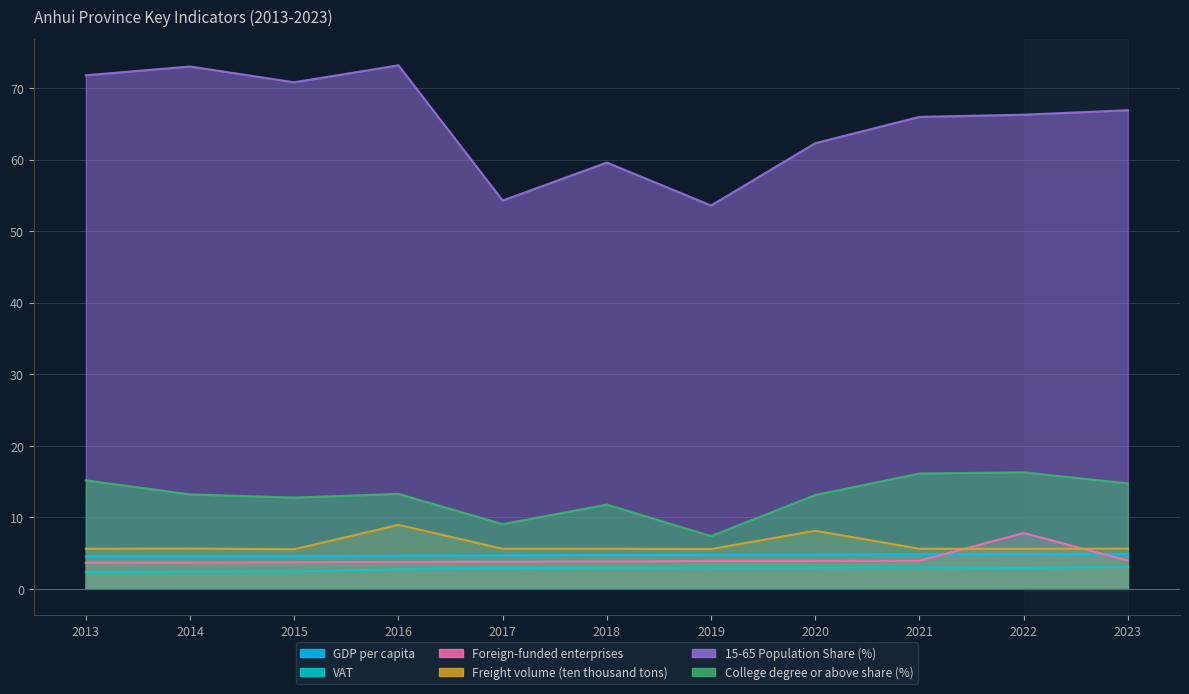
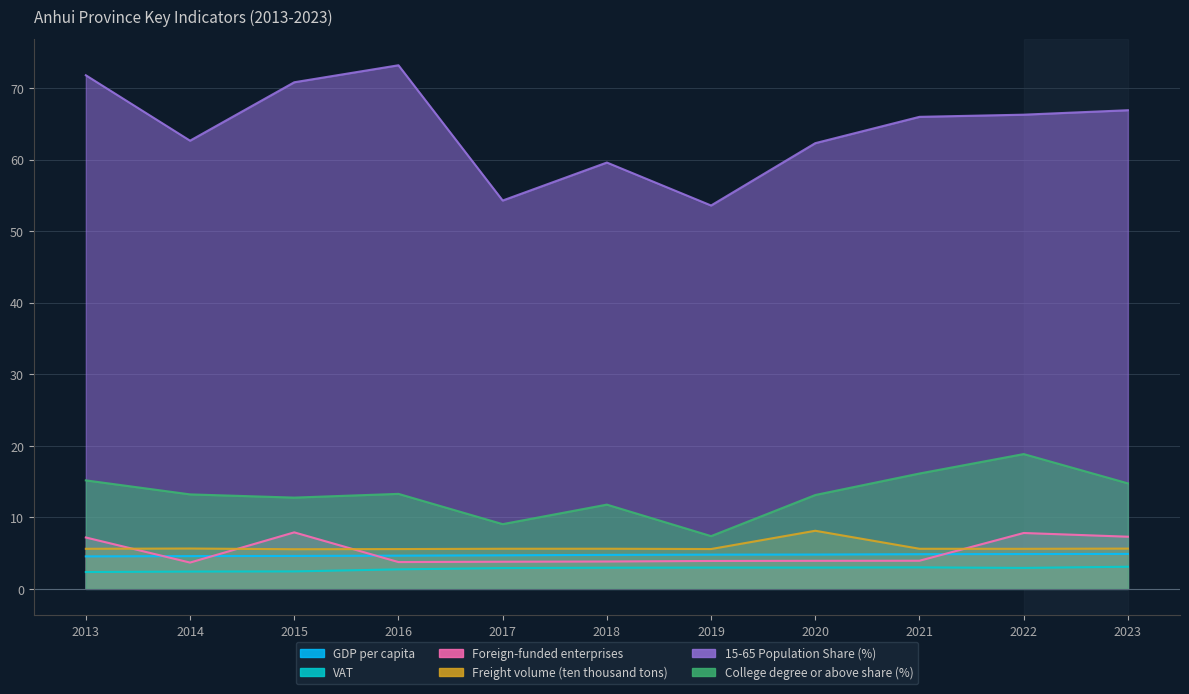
Foreign-funded enterprises, 2013: 4 -> 7
15-65 Population Share (%), 2014: 73 -> 63
Foreign-funded enterprises, 2015: 4 -> 8
Freight volume (ten thousand tons), 2016: 9 -> 6
College degree or above share (%), 2022: 16 -> 19
Foreign-funded enterprises, 2023: 4 -> 7
